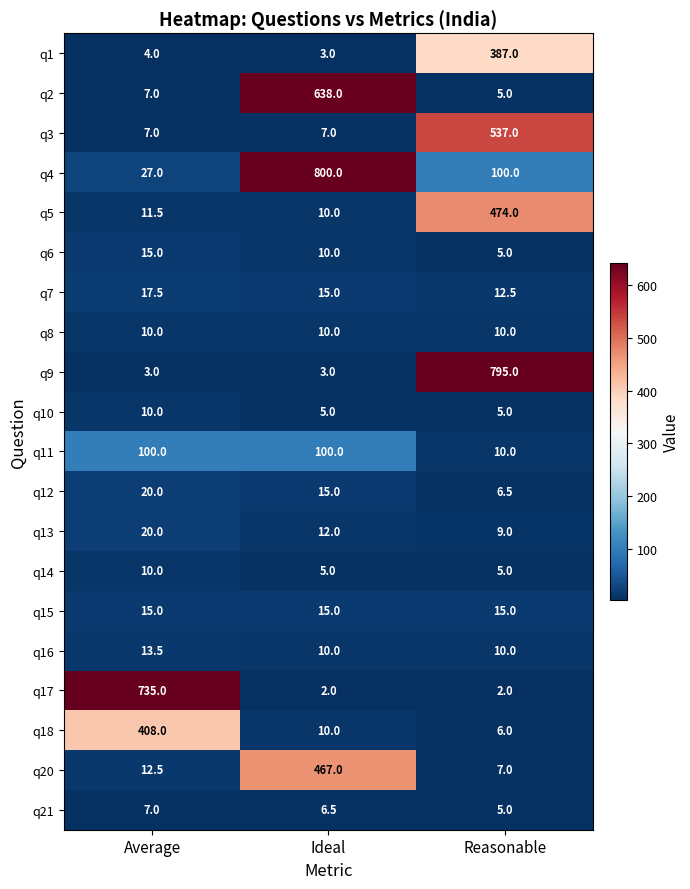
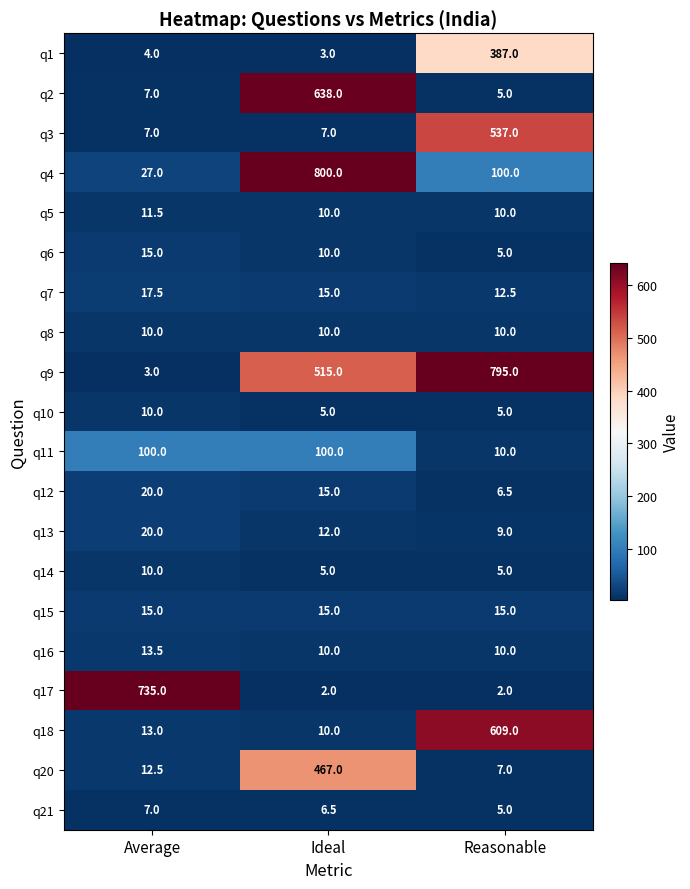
q5, Reasonable: 474.0 -> 10.0
q9, Ideal: 3.0 -> 515.0
q18, Average: 408.0 -> 13.0
q18, Reasonable: 6.0 -> 609.0
